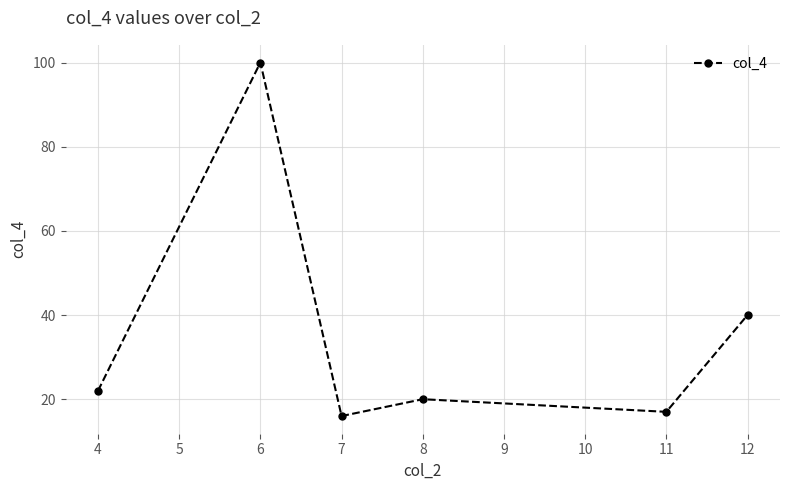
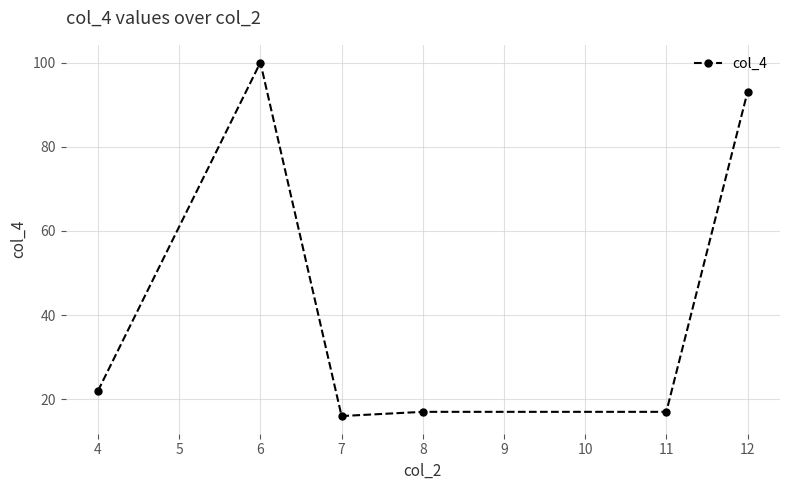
8: 20 -> 17
12: 40 -> 93
